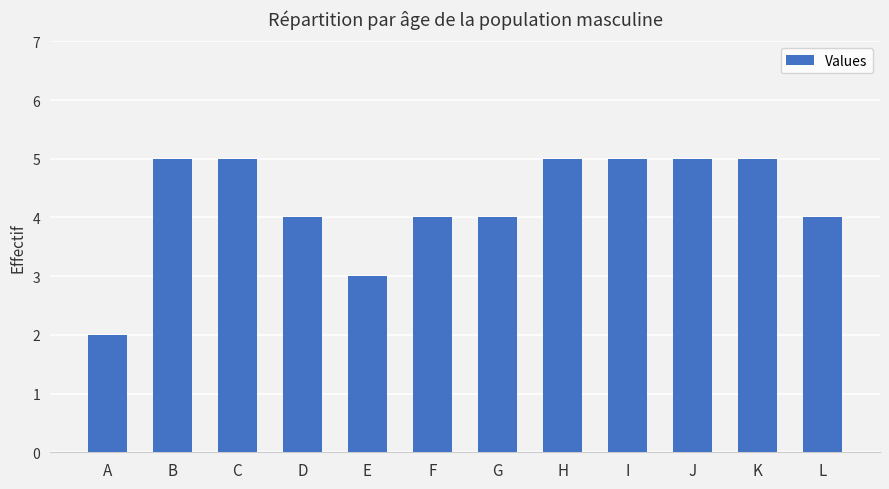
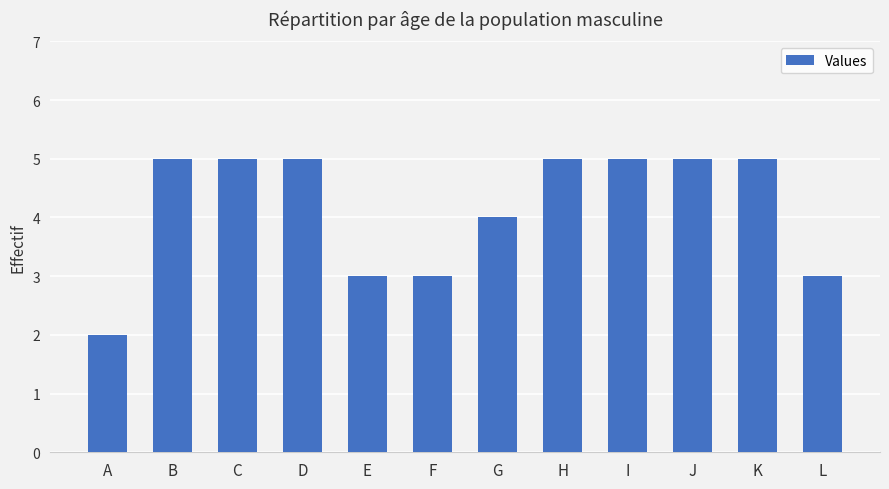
D: 4 -> 5
F: 4 -> 3
L: 4 -> 3
